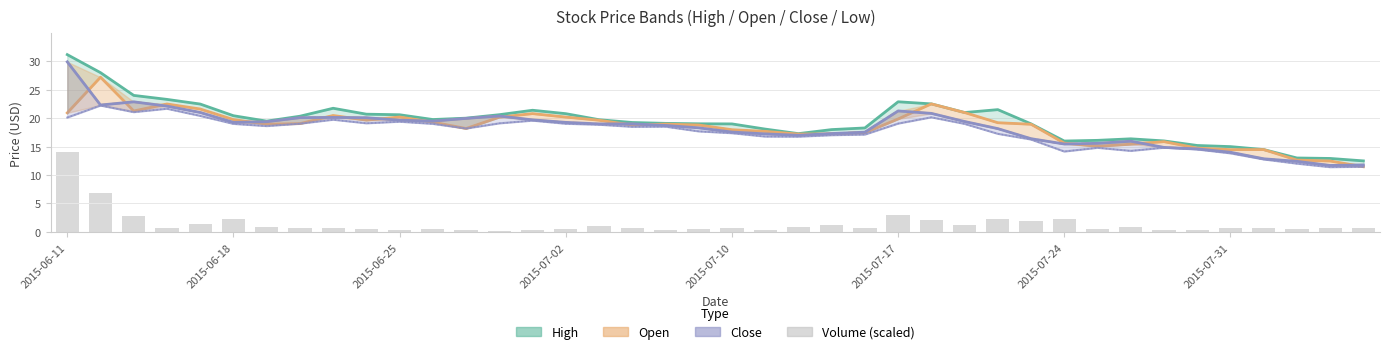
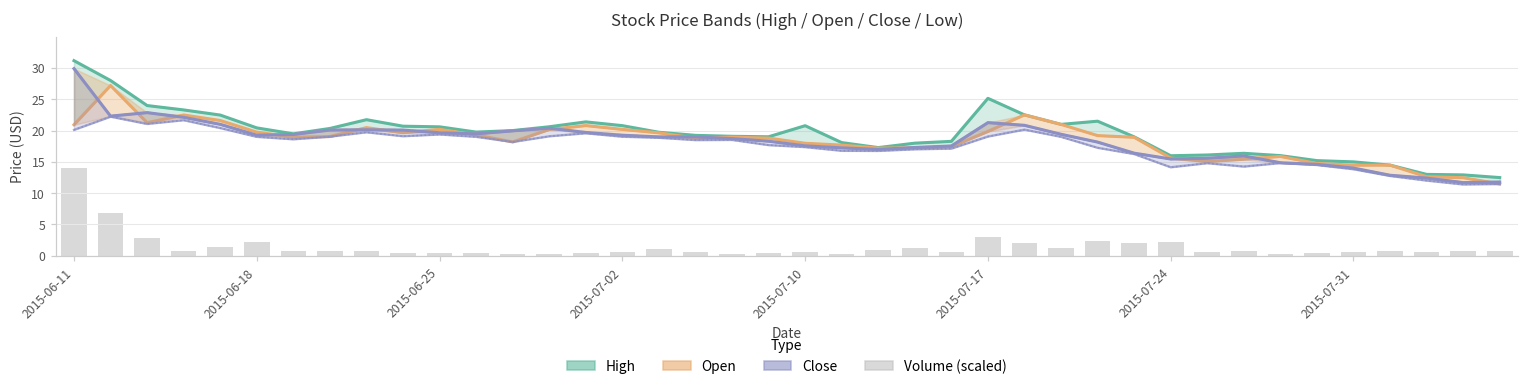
High, 2015-07-10: 19 -> 21
High, 2015-07-17: 23 -> 25
